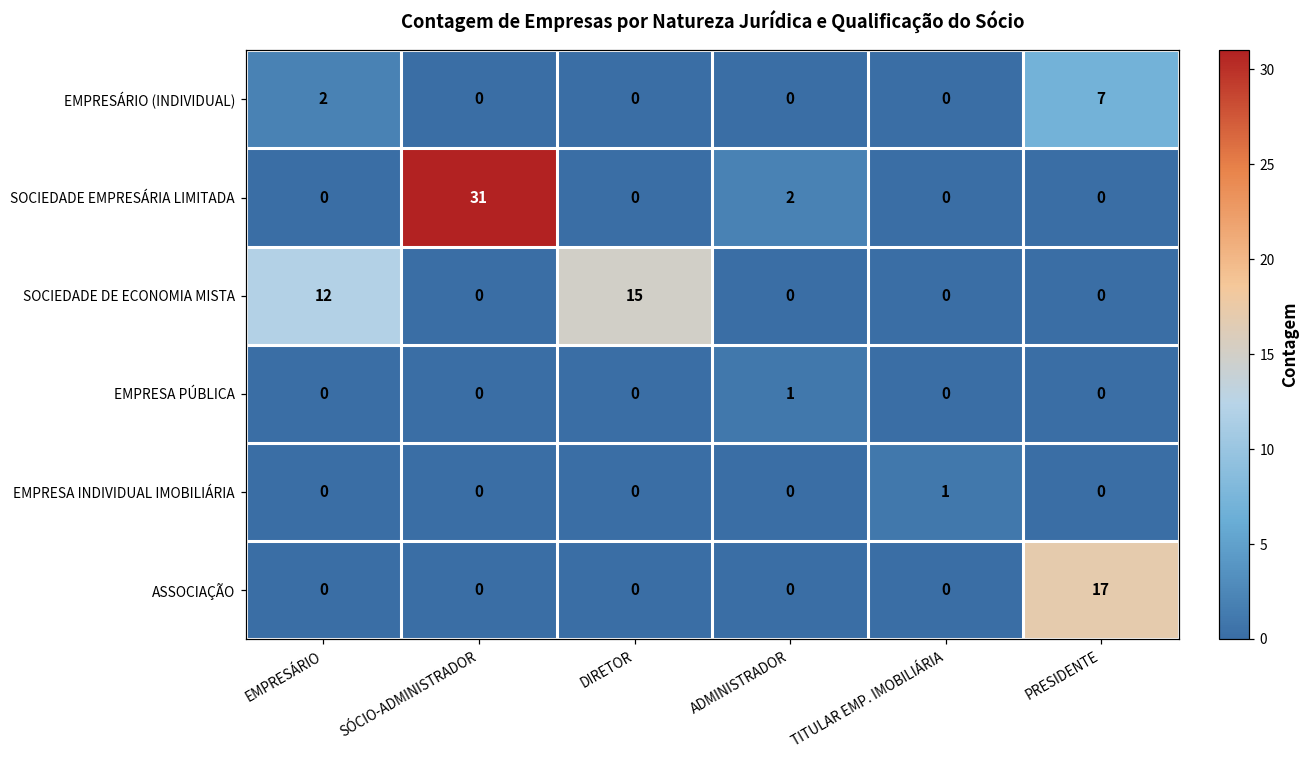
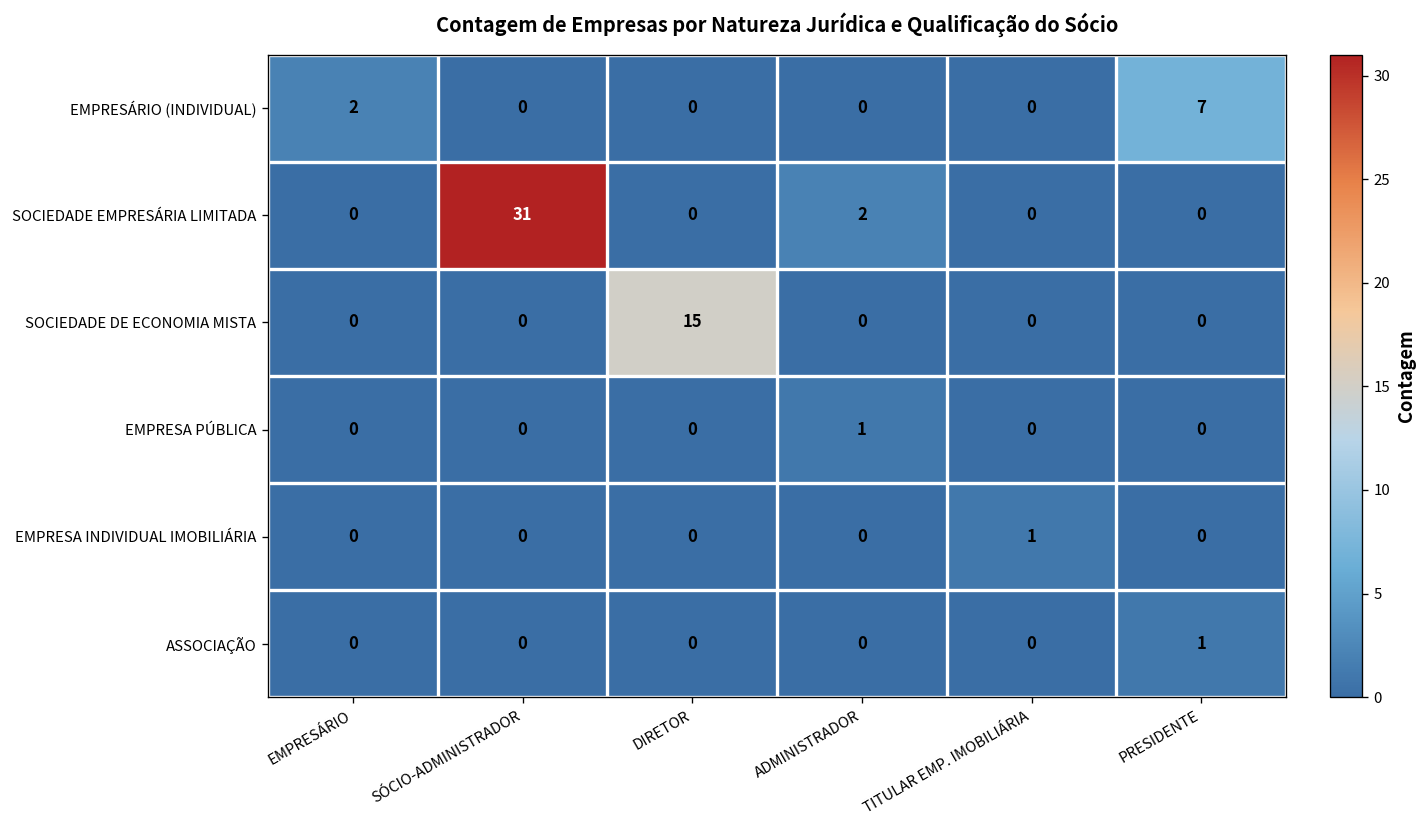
SOCIEDADE DE ECONOMIA MISTA, EMPRESÁRIO: 12 -> 0
ASSOCIAÇÃO, PRESIDENTE: 17 -> 1
